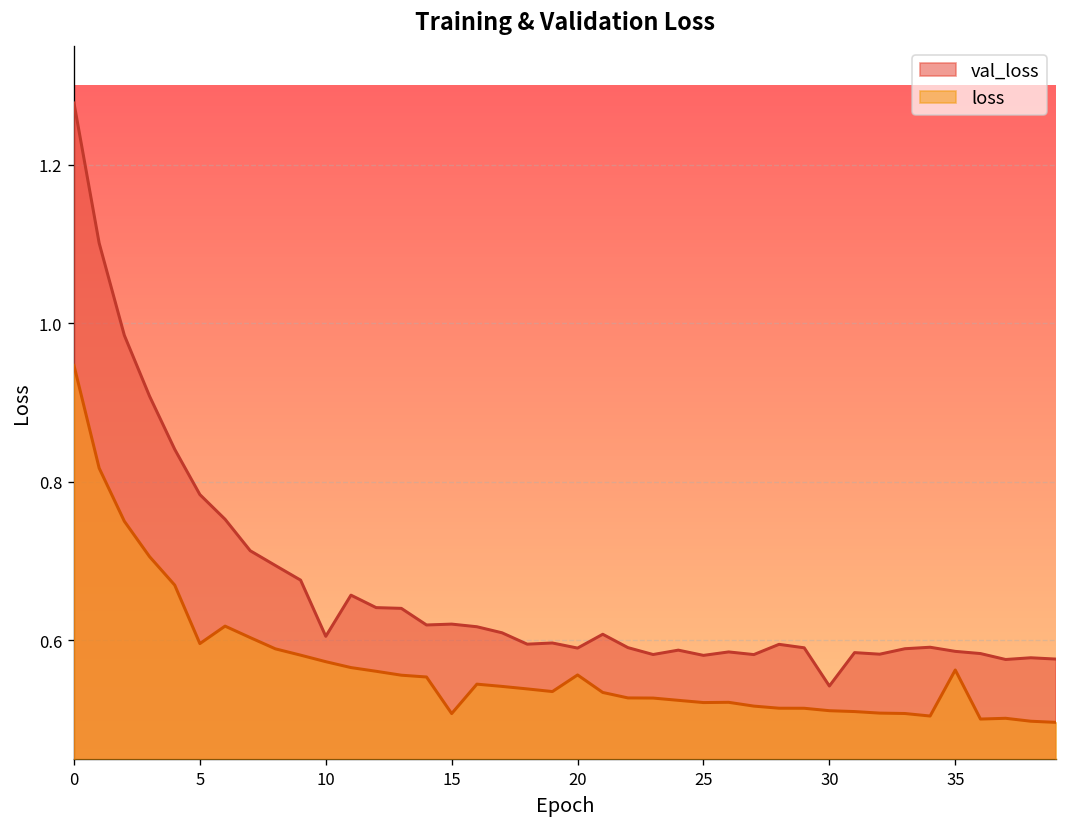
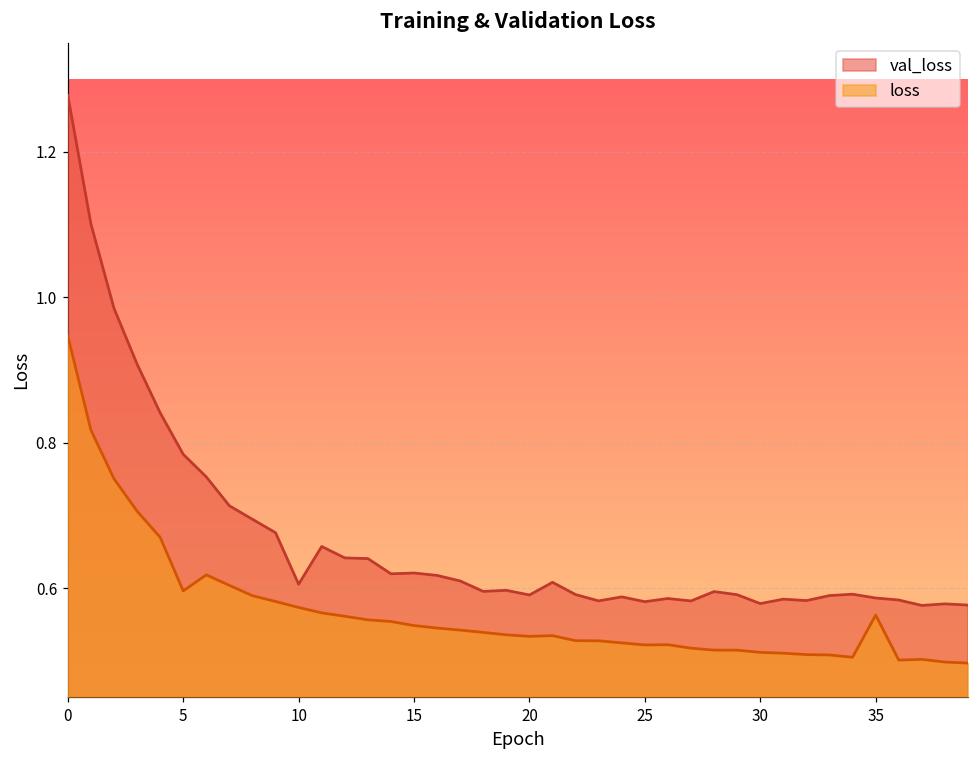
loss, 15: 0.51 -> 0.55
loss, 20: 0.56 -> 0.53
val_loss, 30: 0.54 -> 0.58
